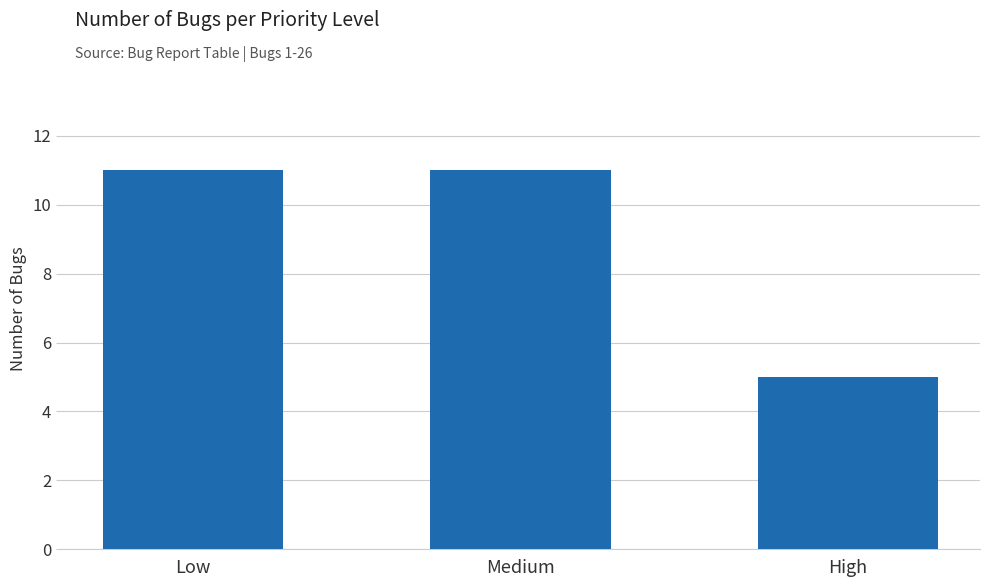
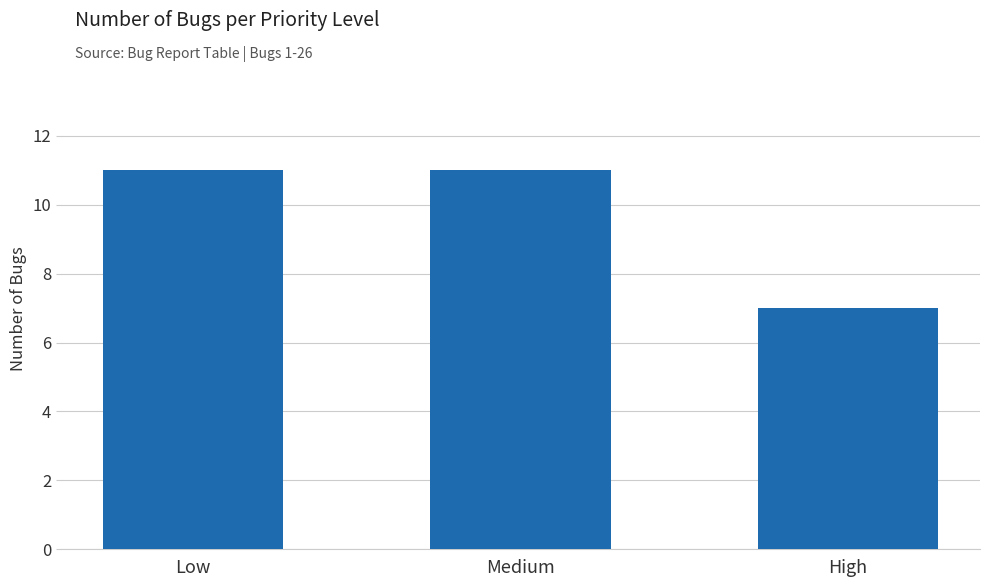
High: 5 -> 7
